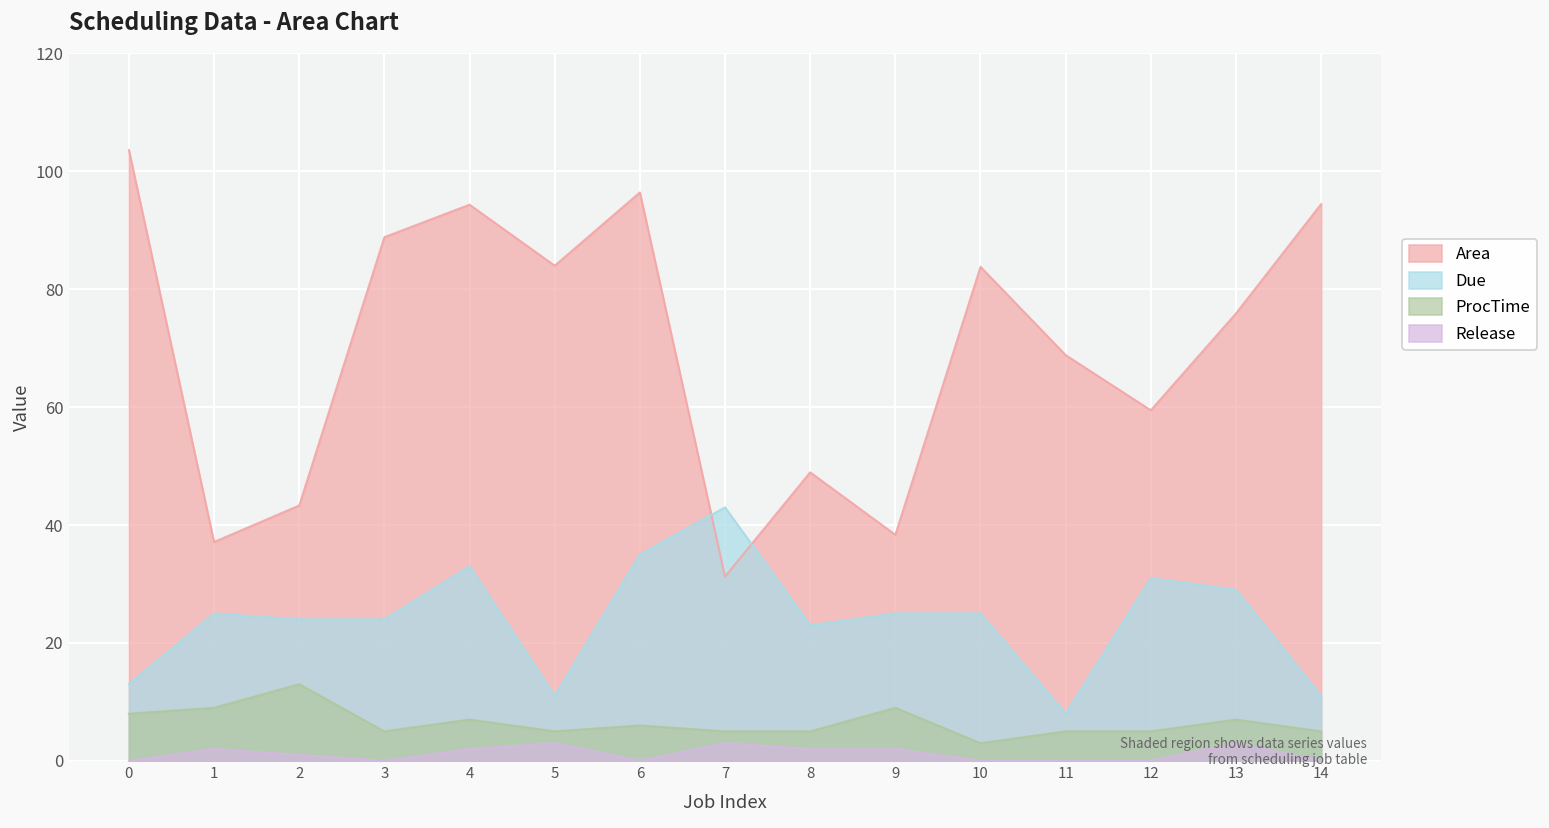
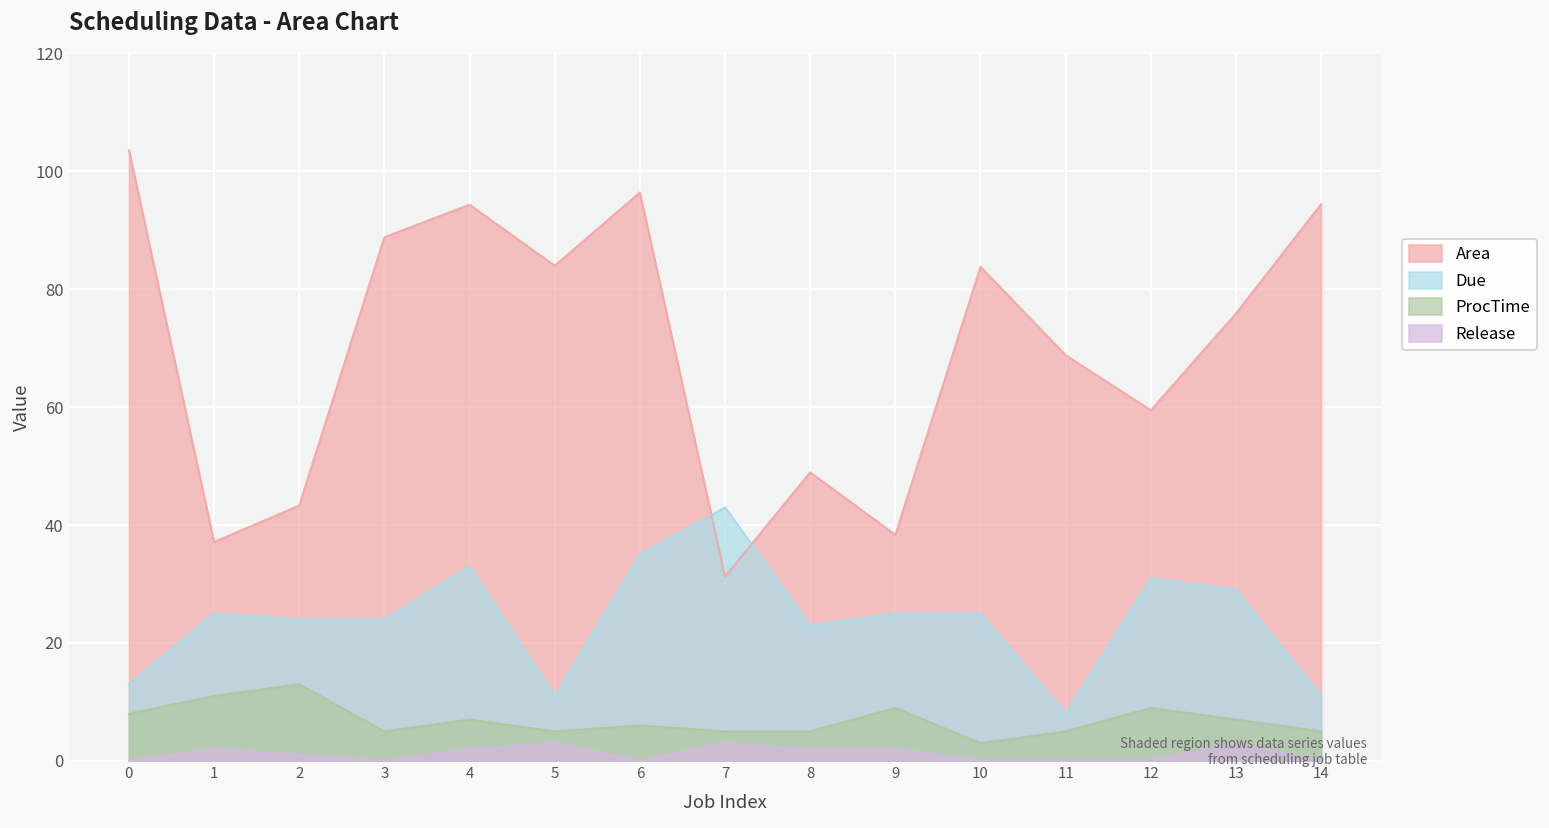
ProcTime, 1: 9 -> 11
ProcTime, 12: 5 -> 9
